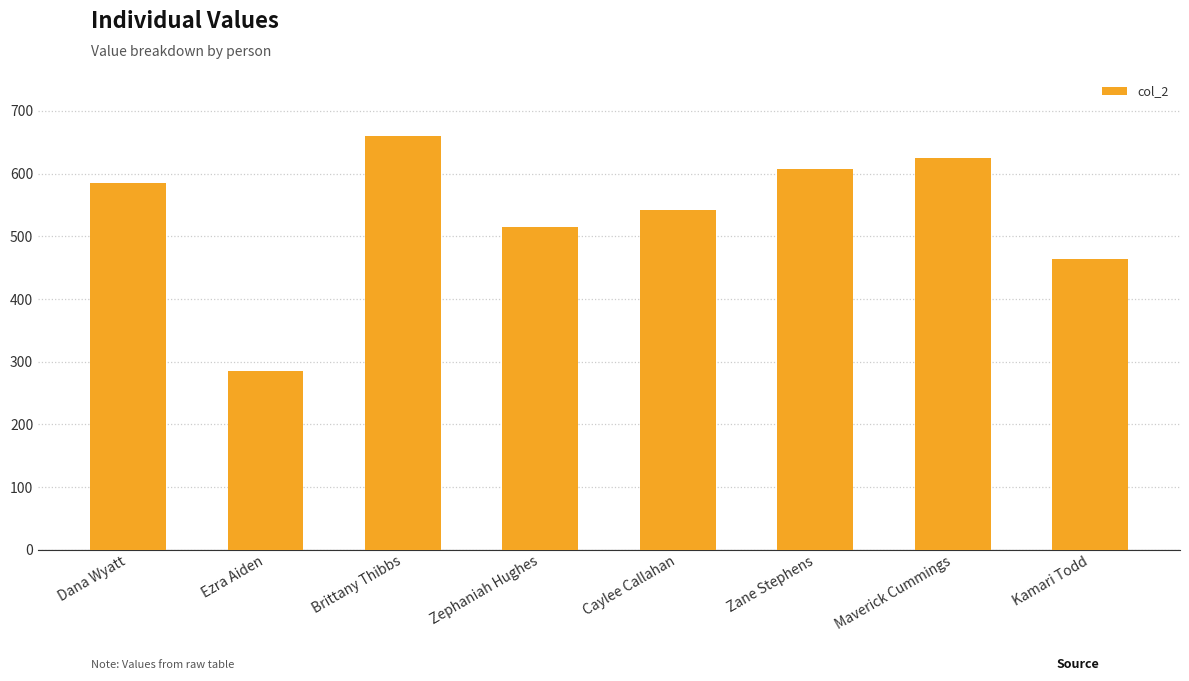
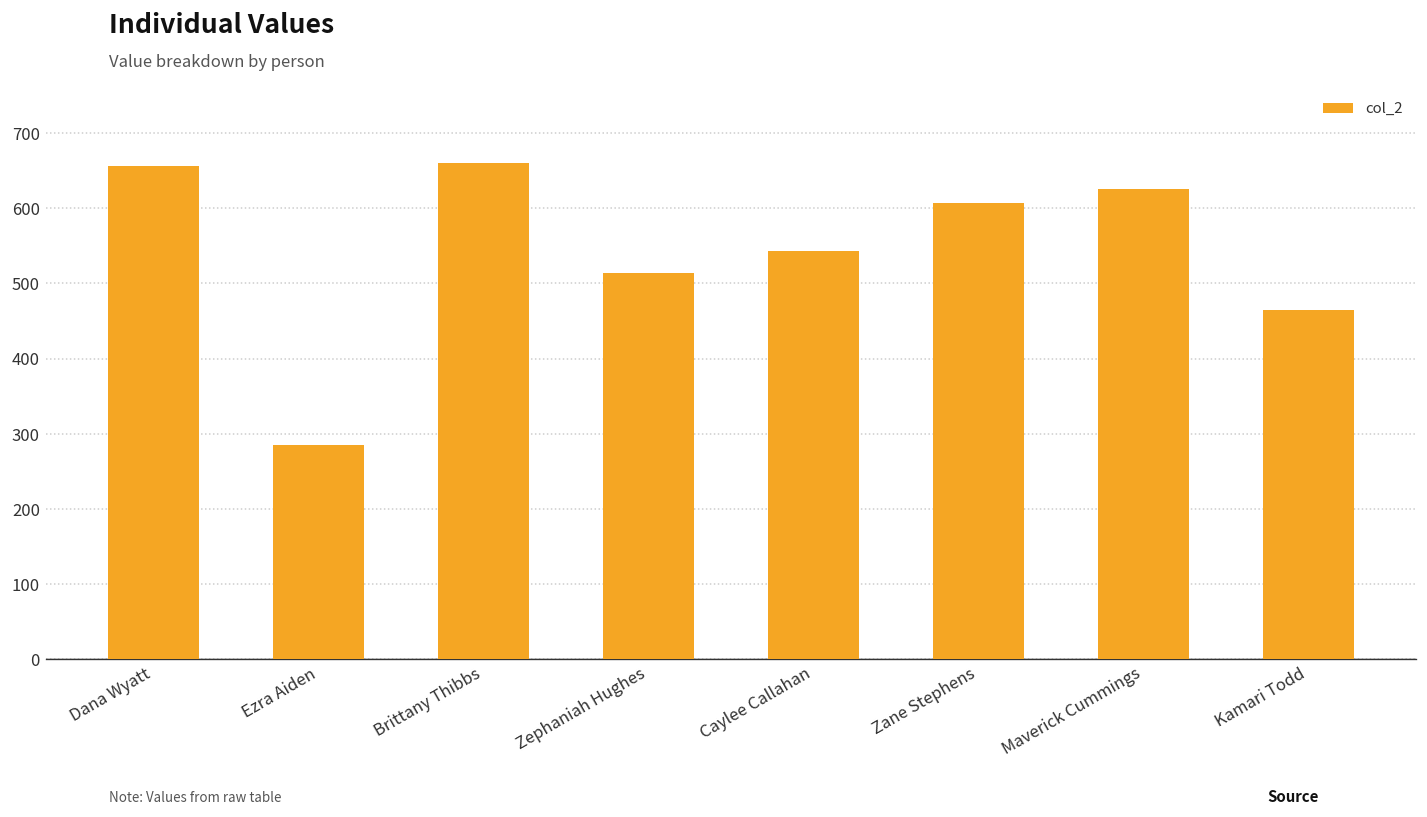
Dana Wyatt: 580 -> 660
